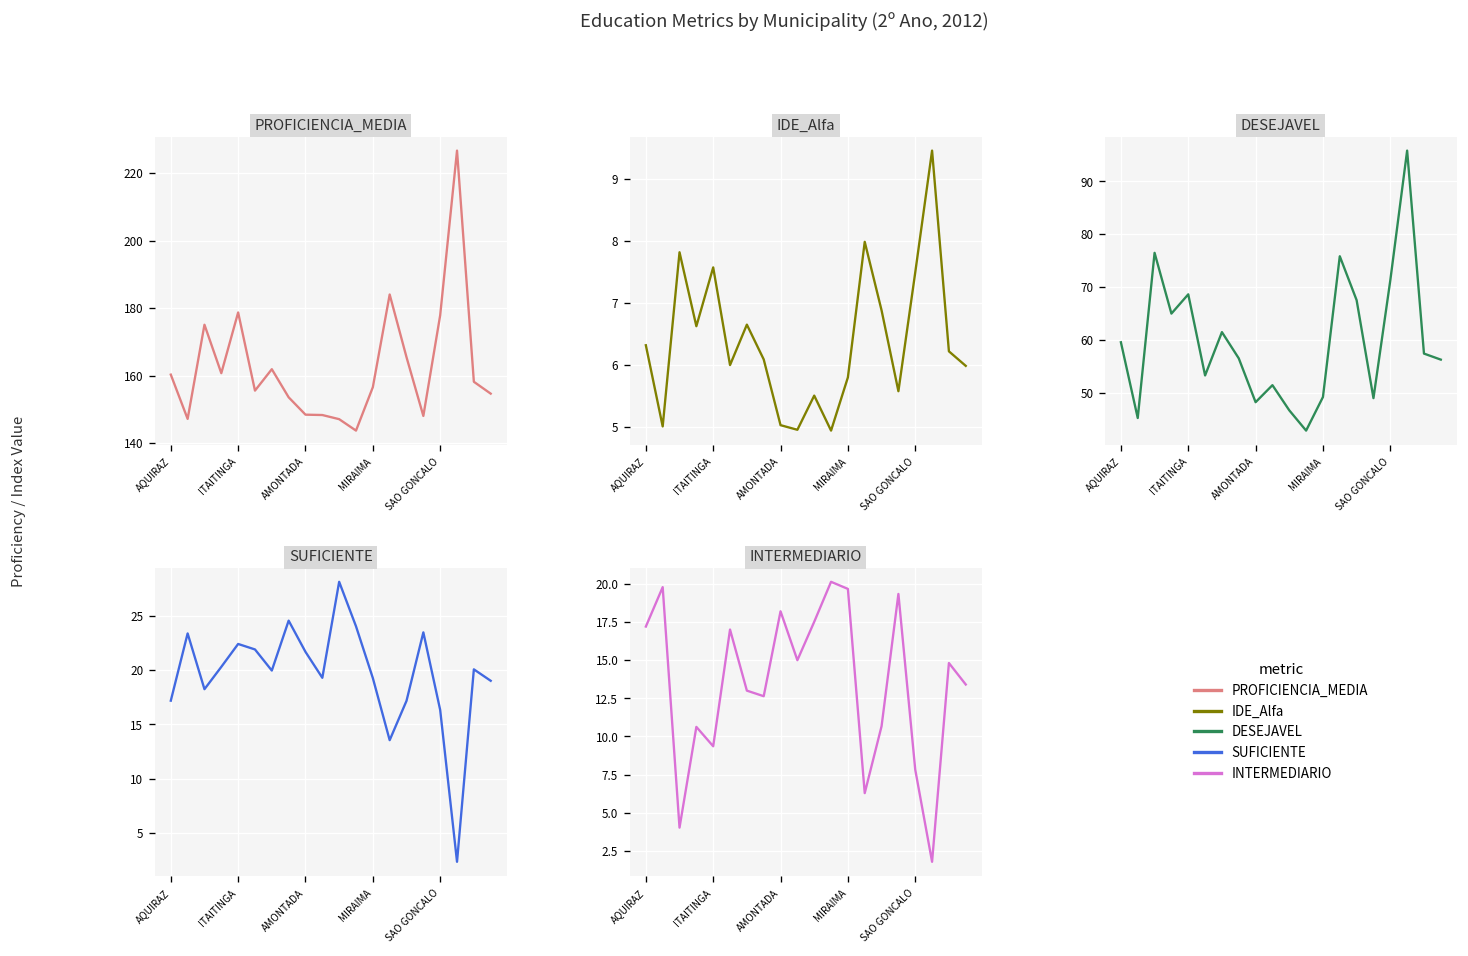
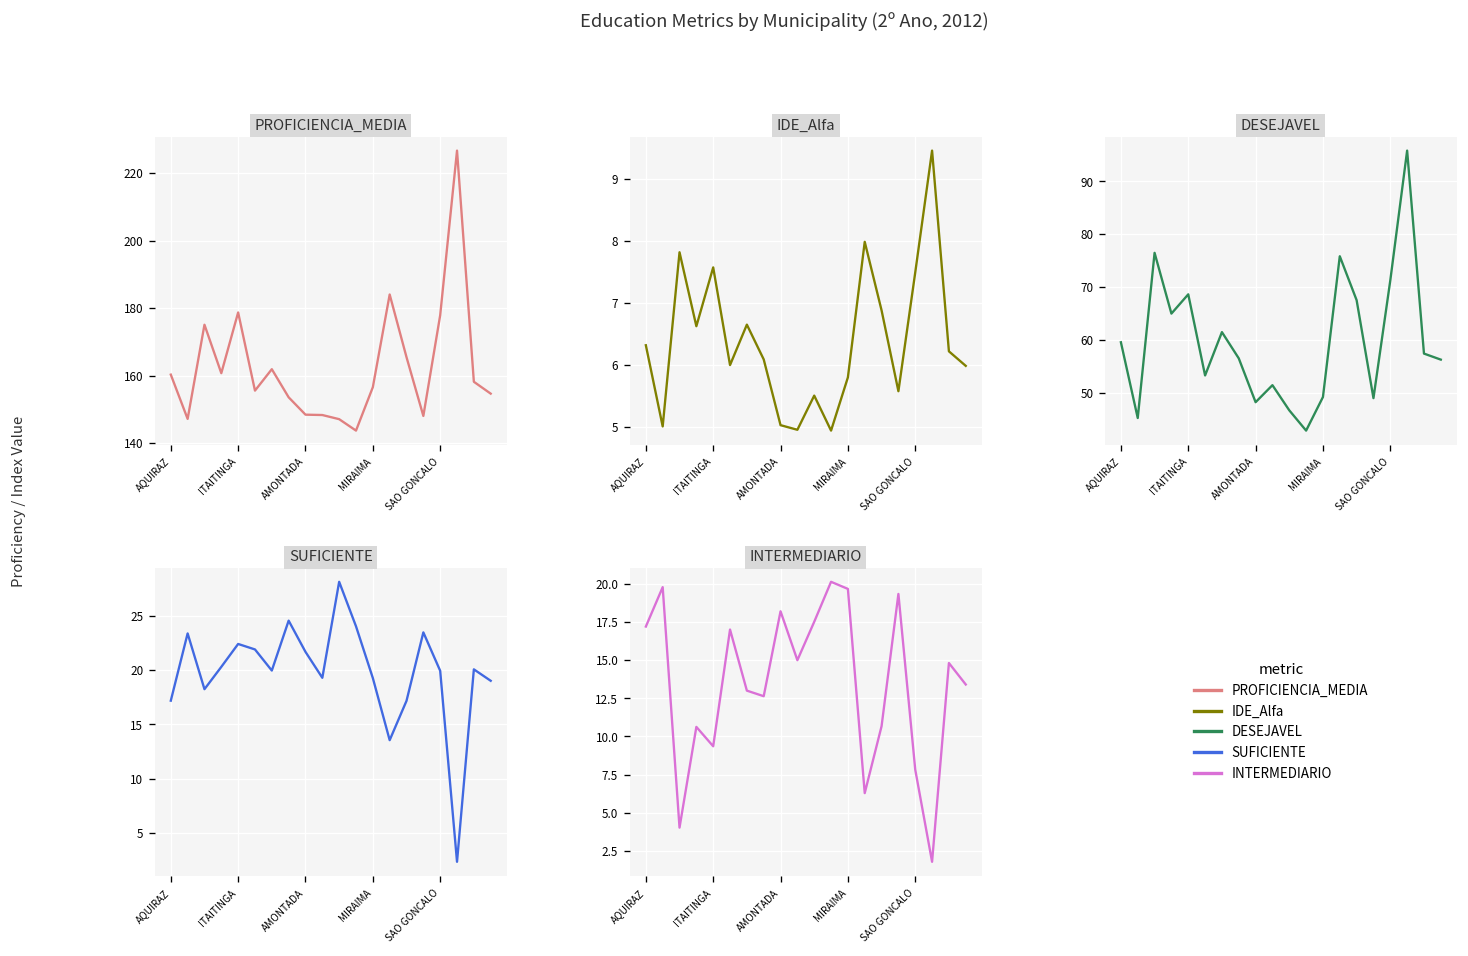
SUFICIENTE, SAO GONCALO: 16 -> 20
